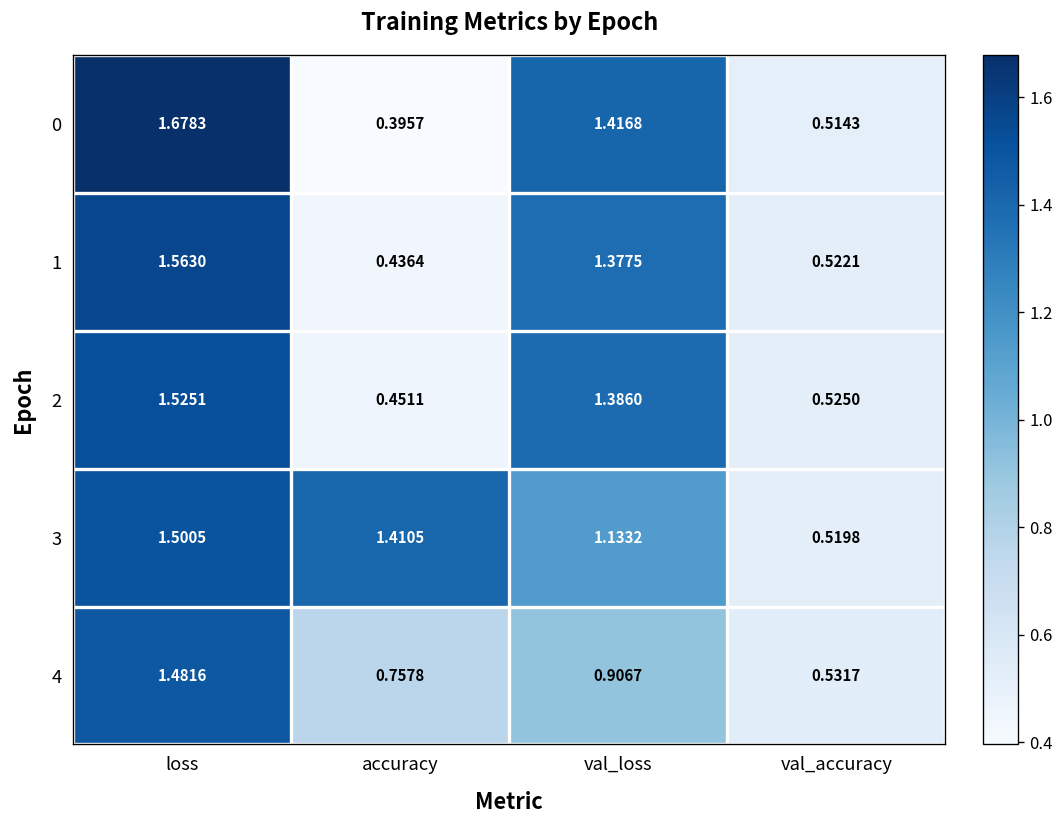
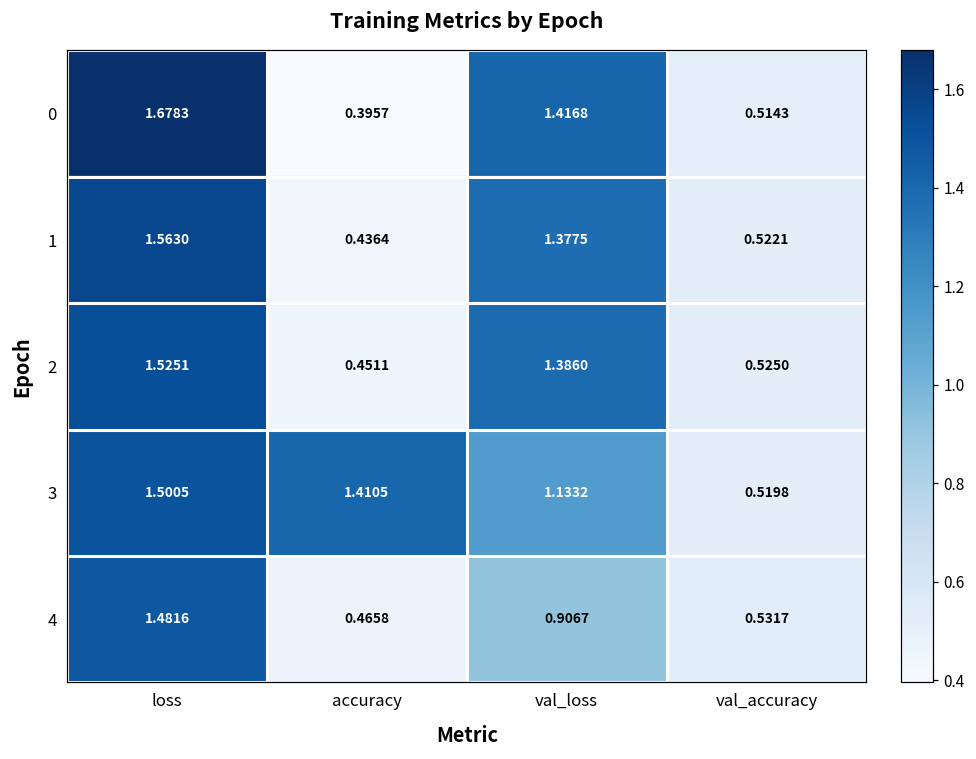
4, accuracy: 0.7578 -> 0.4658
